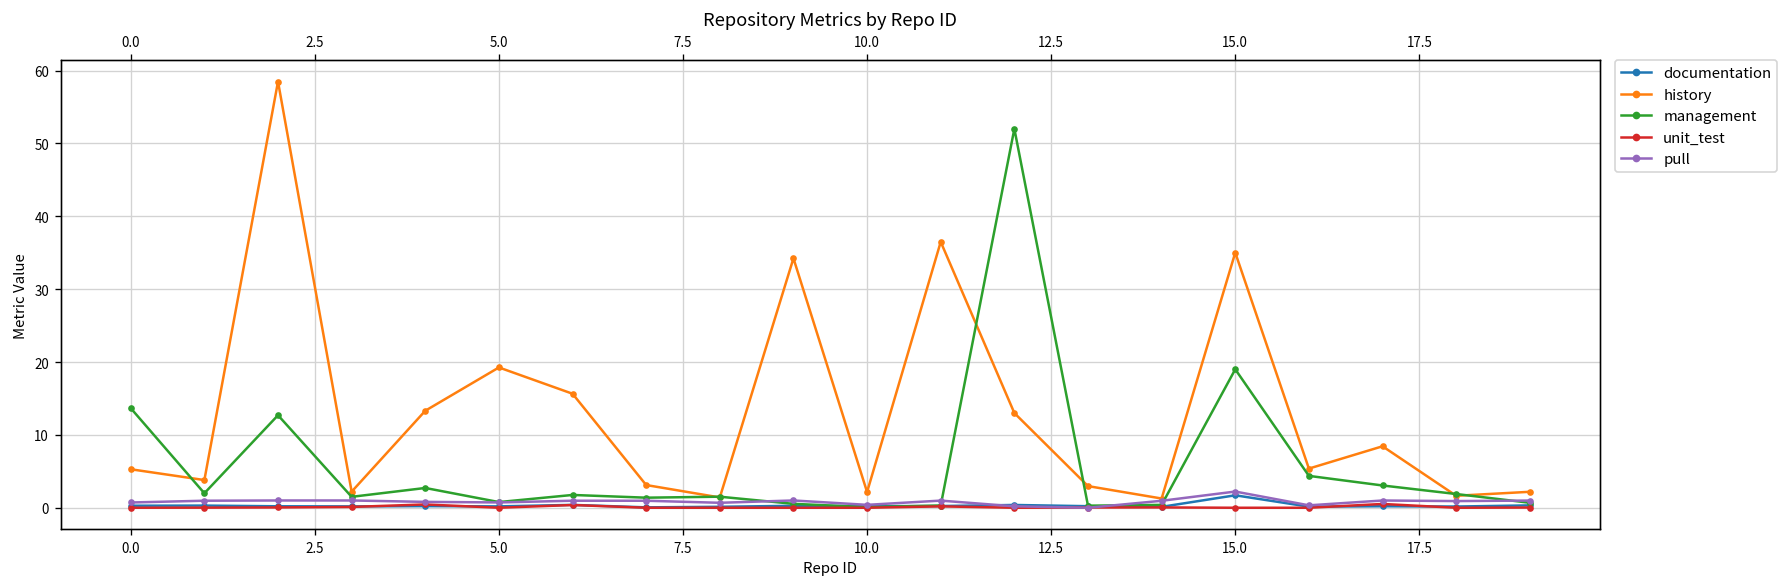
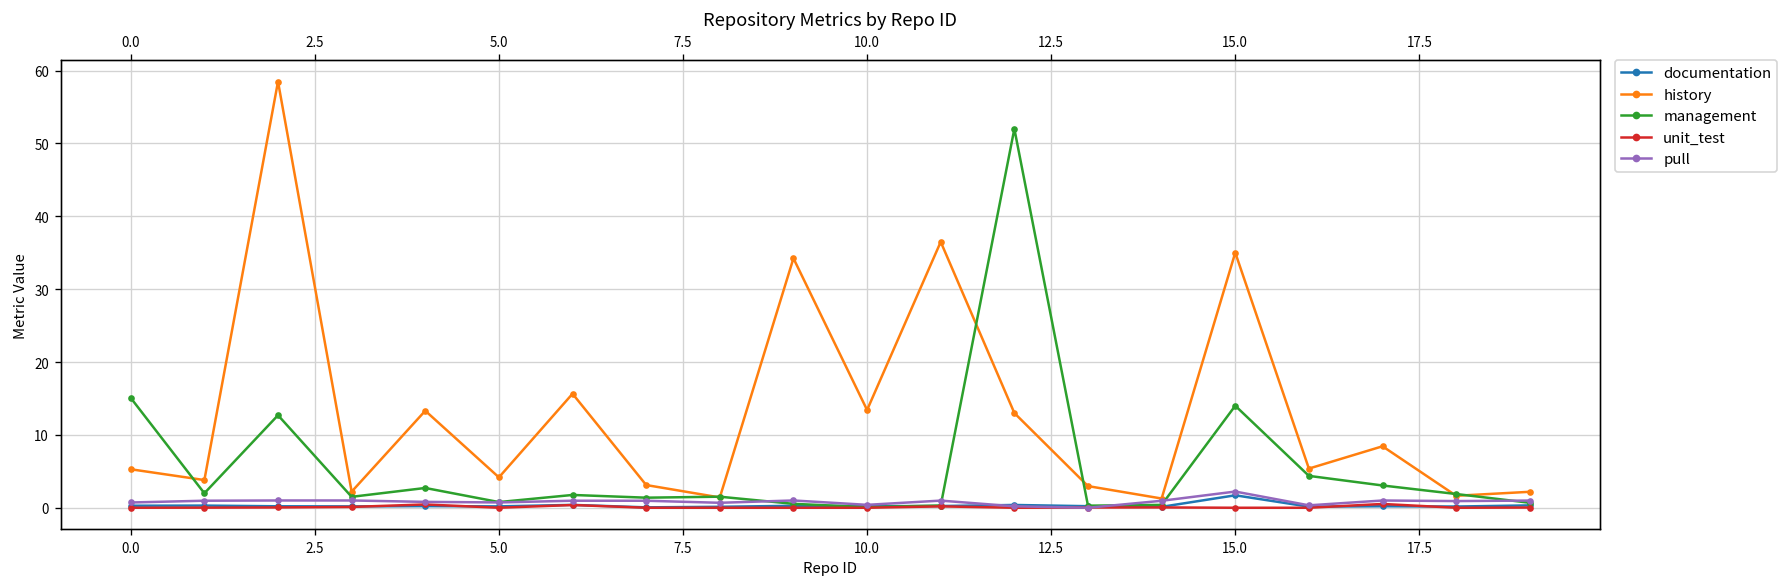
management, 0.0: 14 -> 15
history, 5.0: 19 -> 4
history, 10.0: 2 -> 13
management, 15.0: 19 -> 14
